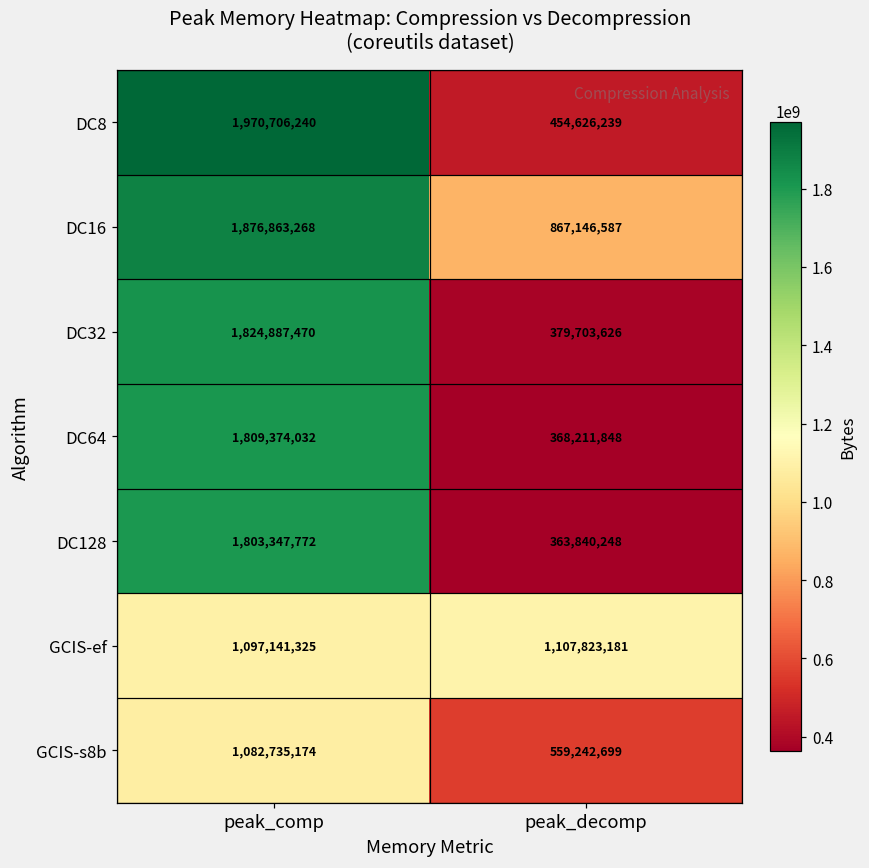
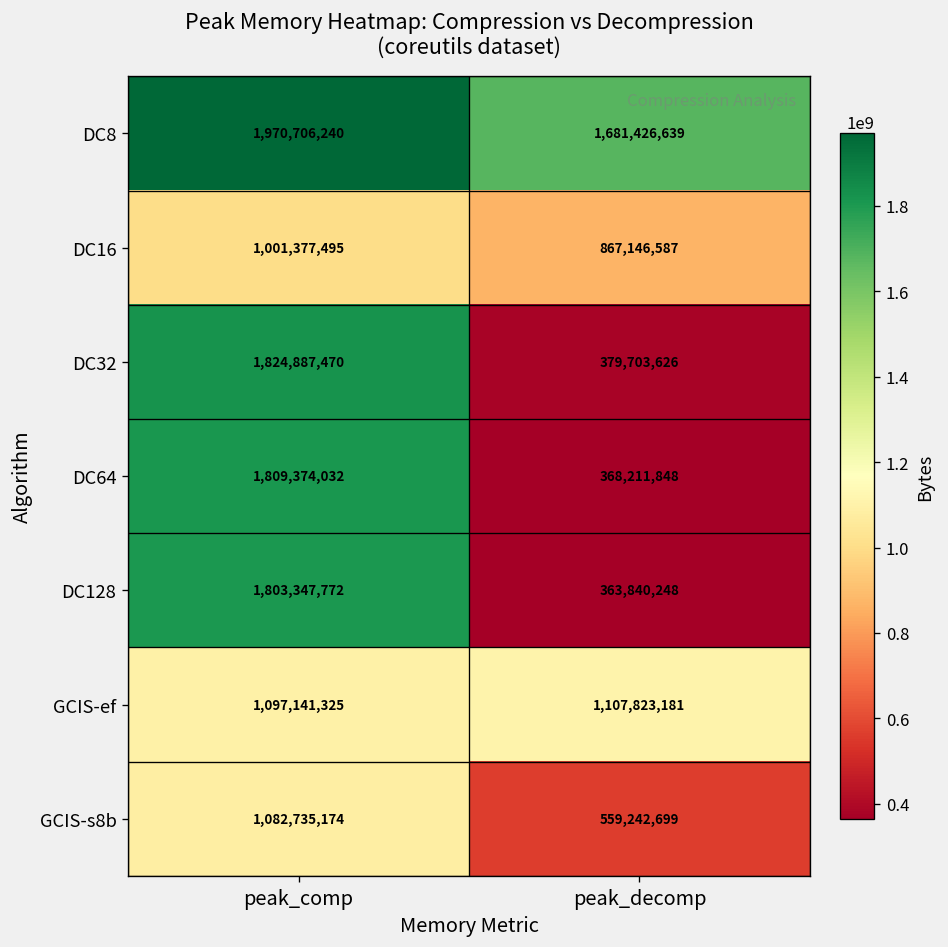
DC8, peak_decomp: 454,626,239 -> 1,681,426,639
DC16, peak_comp: 1,876,863,268 -> 1,001,377,495
